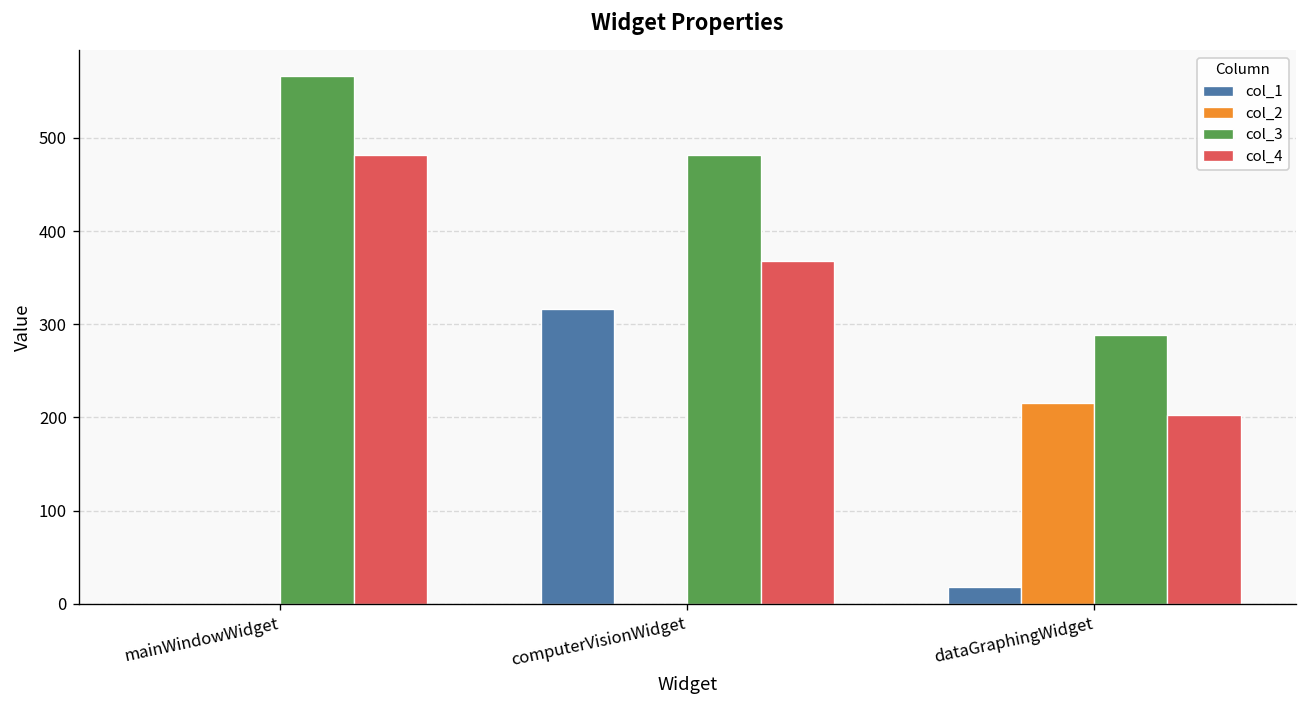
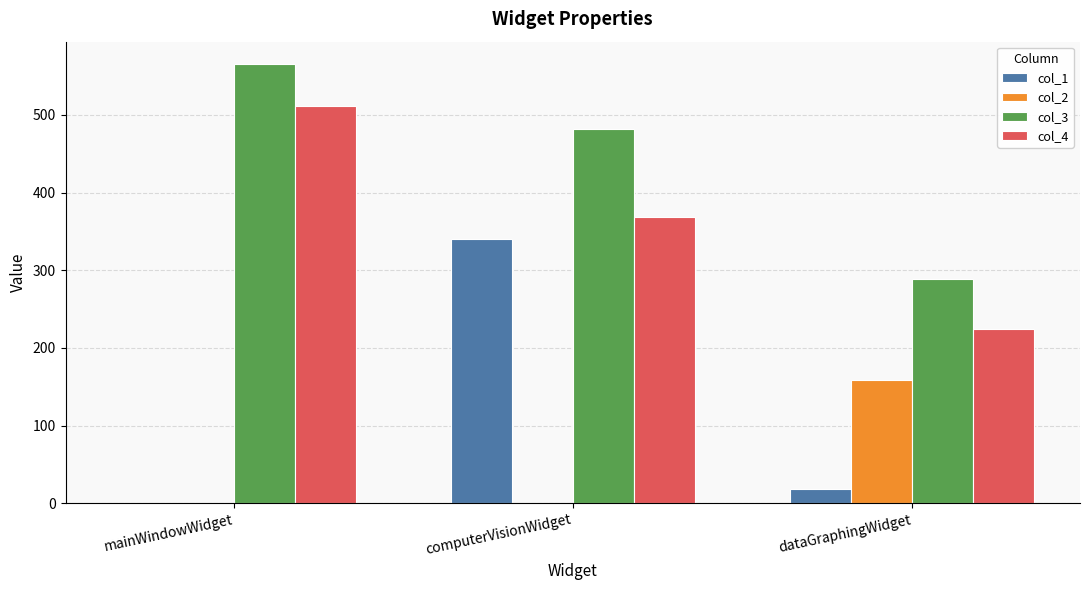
col_4, mainWindowWidget: 480 -> 510
col_1, computerVisionWidget: 320 -> 340
col_2, dataGraphingWidget: 220 -> 160
col_4, dataGraphingWidget: 200 -> 220
